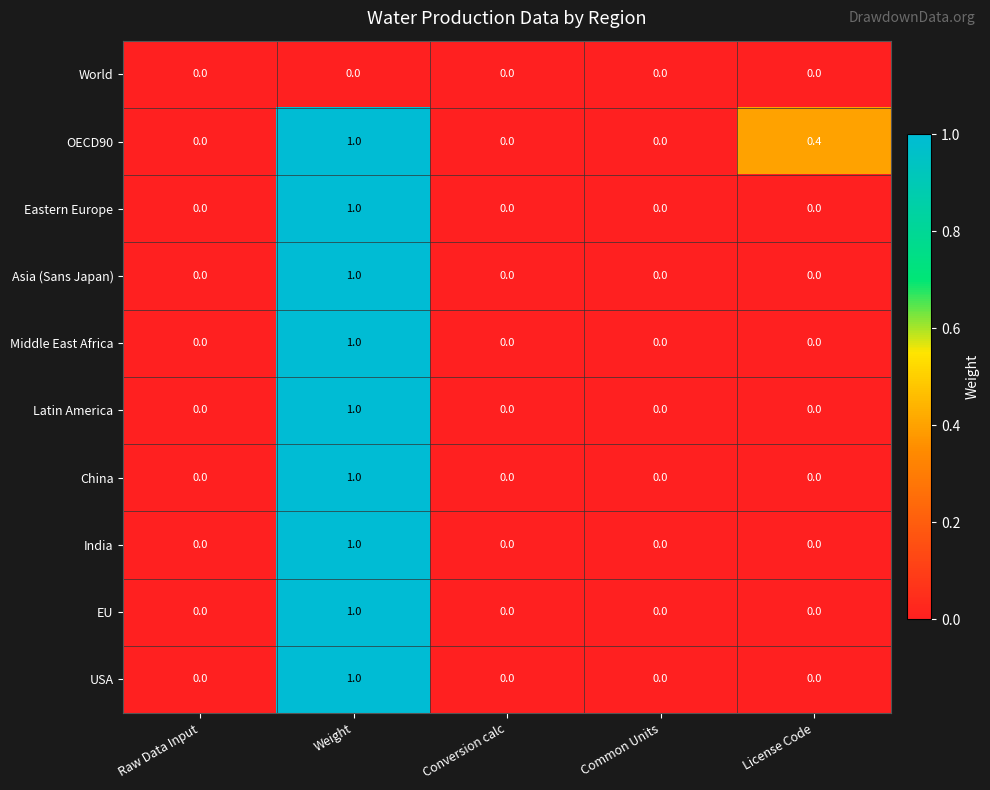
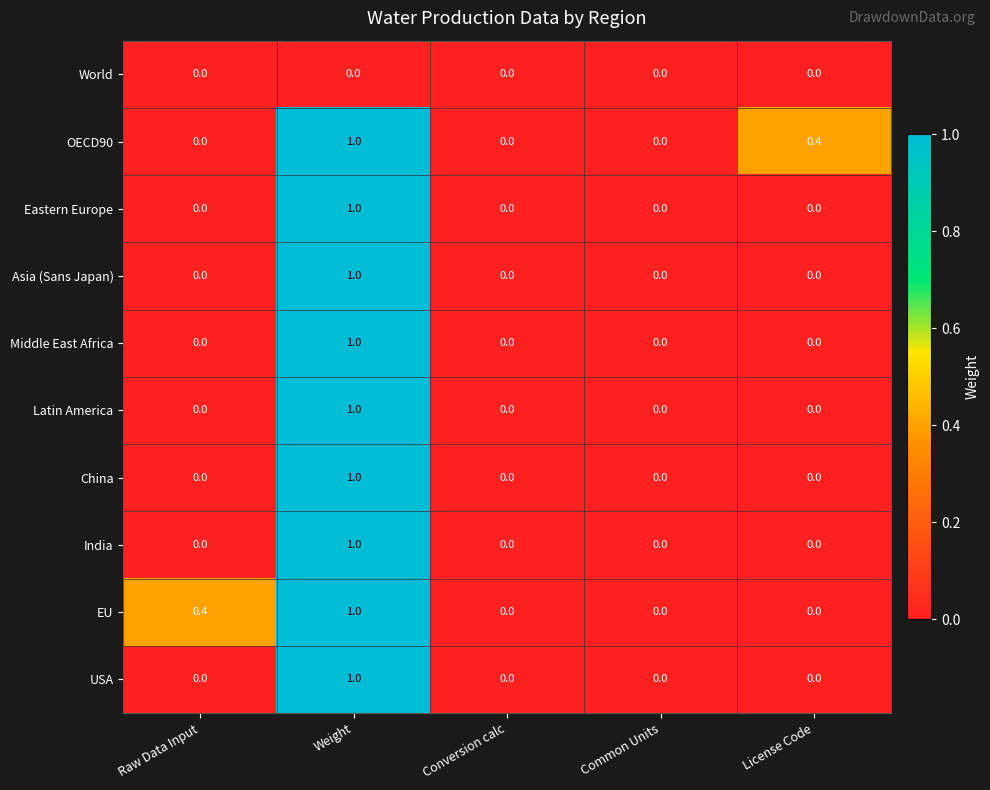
EU, Raw Data Input: 0.0 -> 0.4
